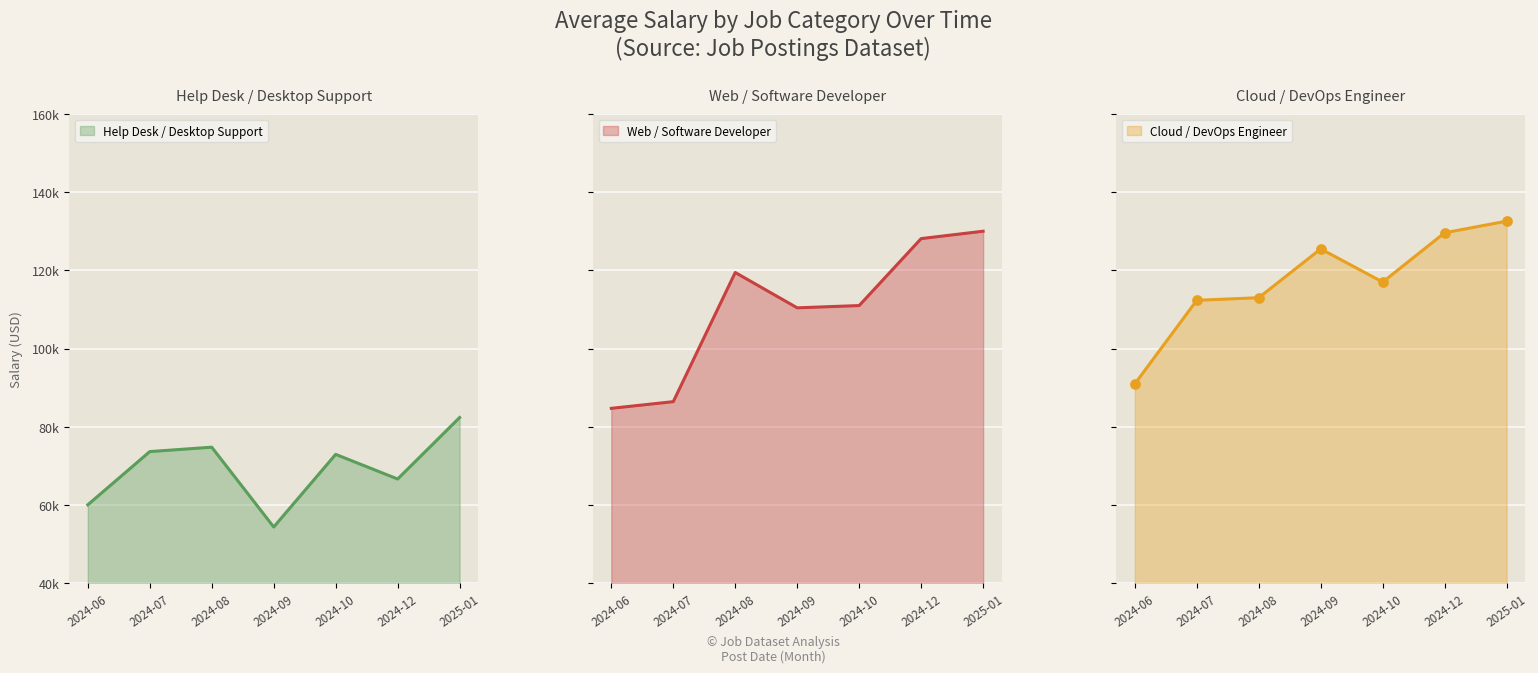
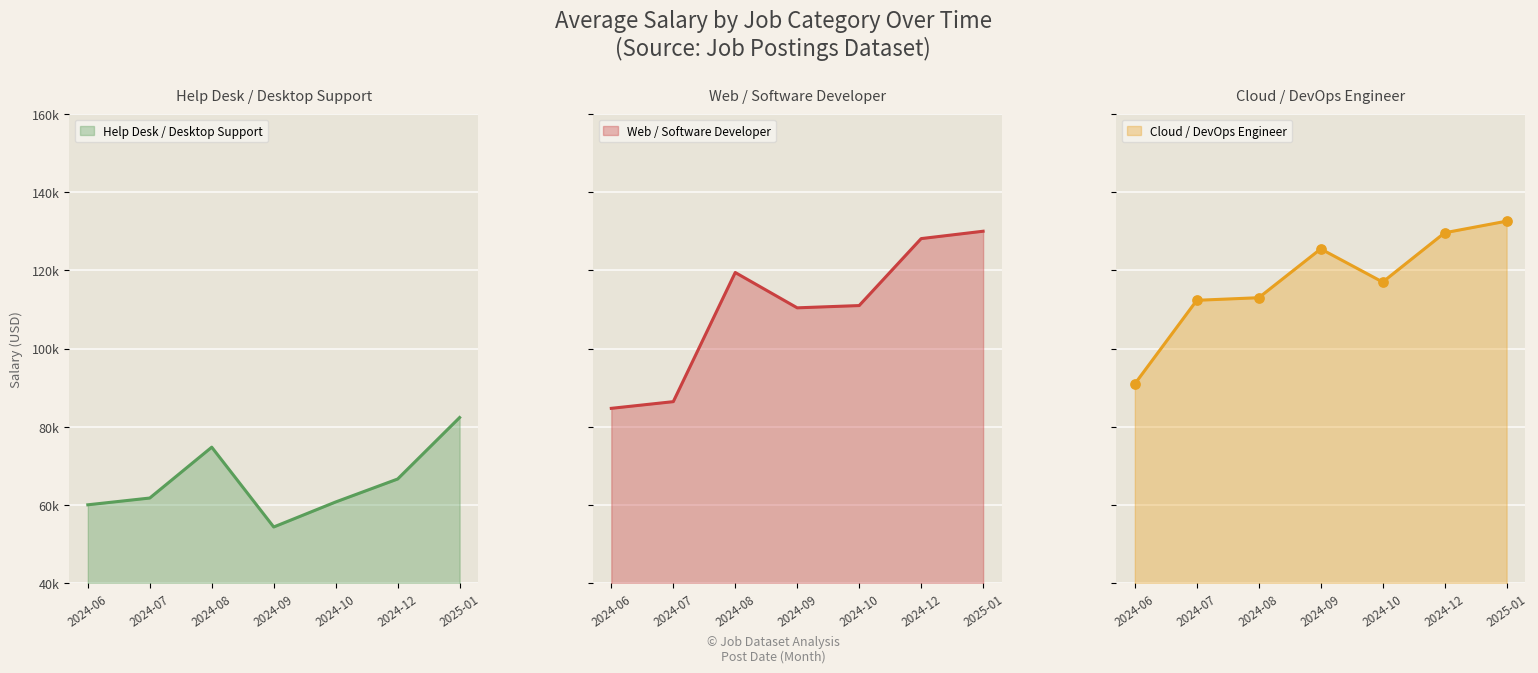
Help Desk / Desktop Support, 2024-07: 74000 -> 62000
Help Desk / Desktop Support, 2024-10: 73000 -> 61000
